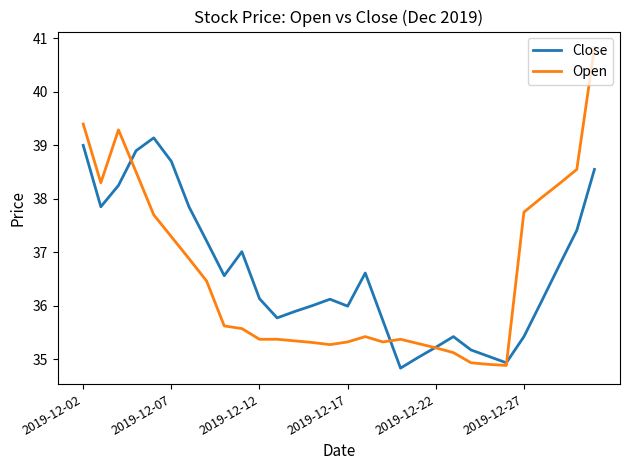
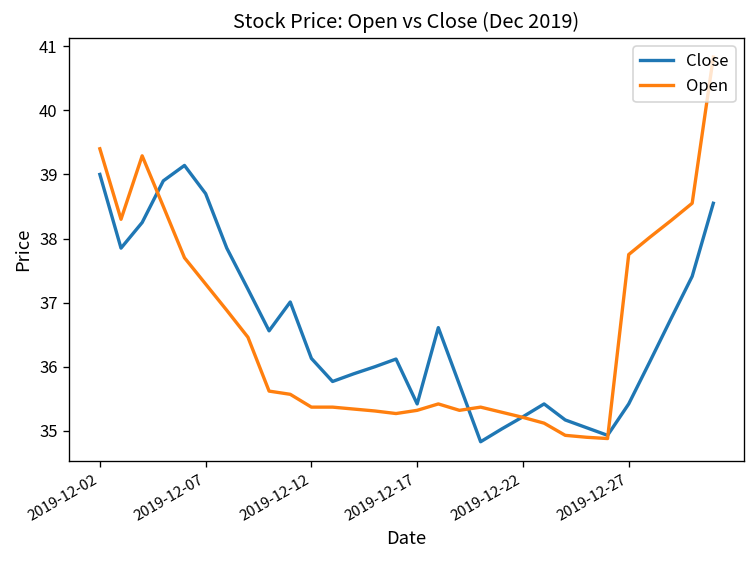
Close, 2019-12-17: 36.0 -> 35.4
